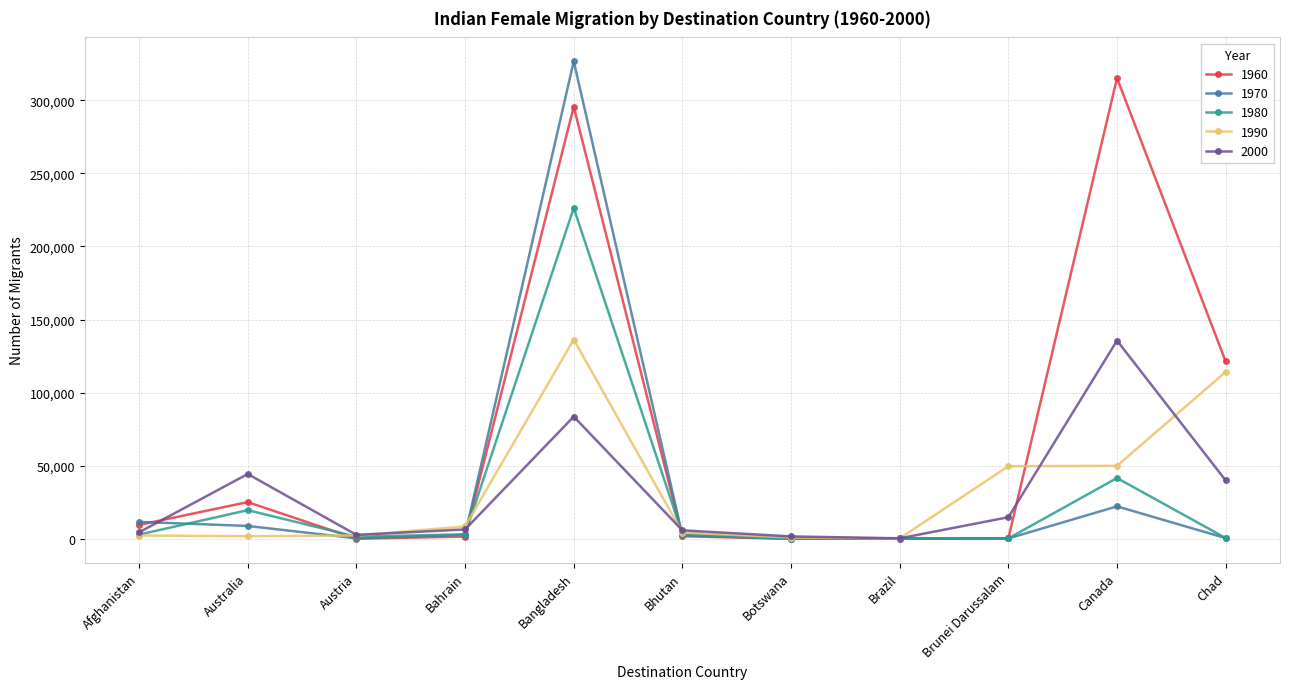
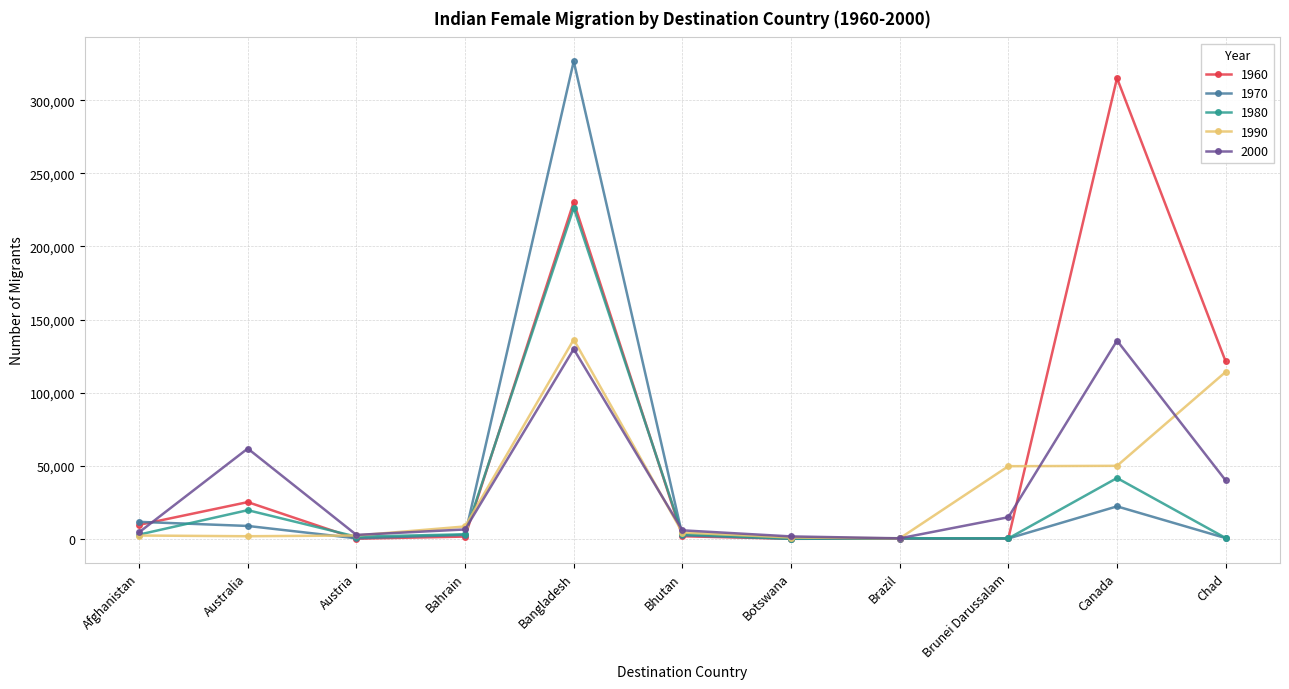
2000, Australia: 44,000 -> 62,000
1960, Bangladesh: 296,000 -> 230,000
2000, Bangladesh: 84,000 -> 130,000
